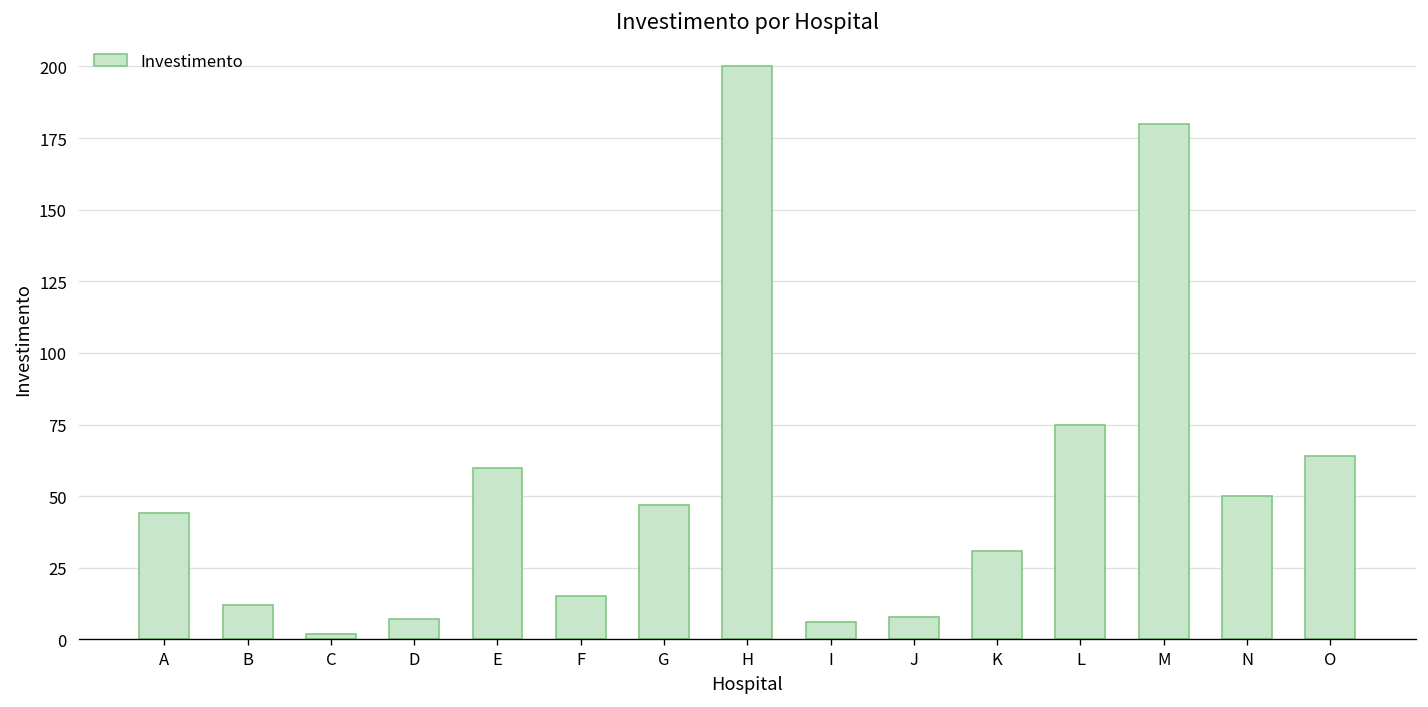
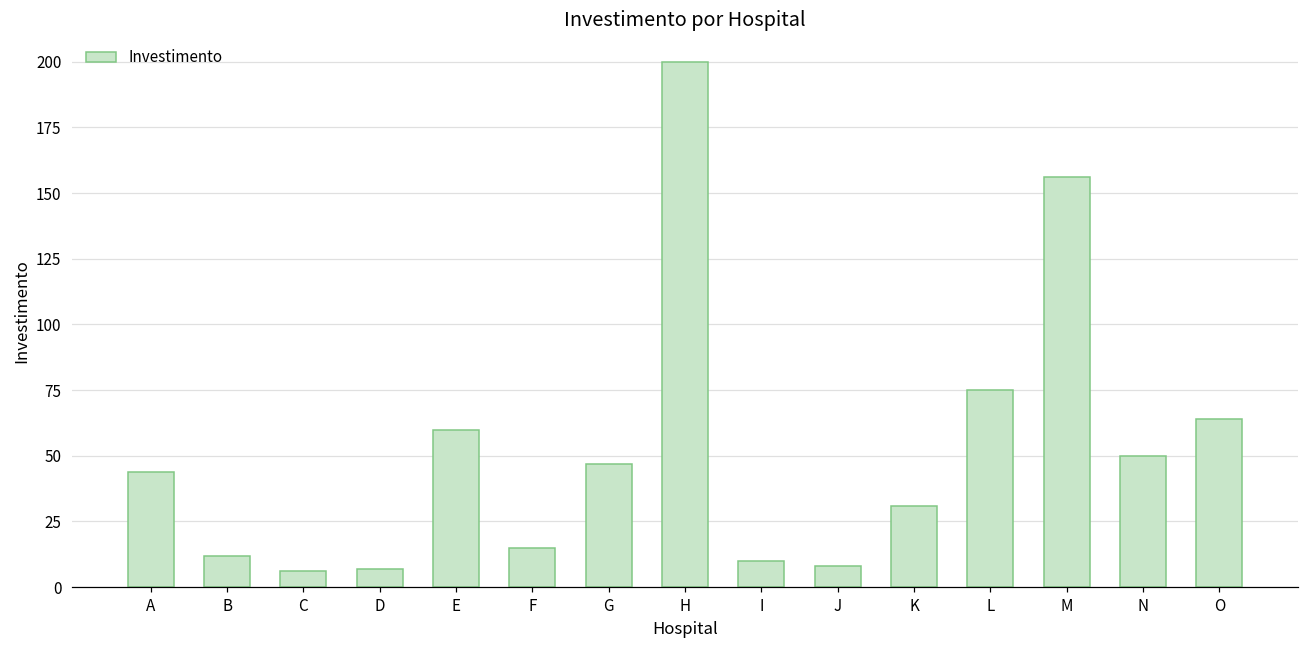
C: 2 -> 6
I: 6 -> 10
M: 180 -> 156
